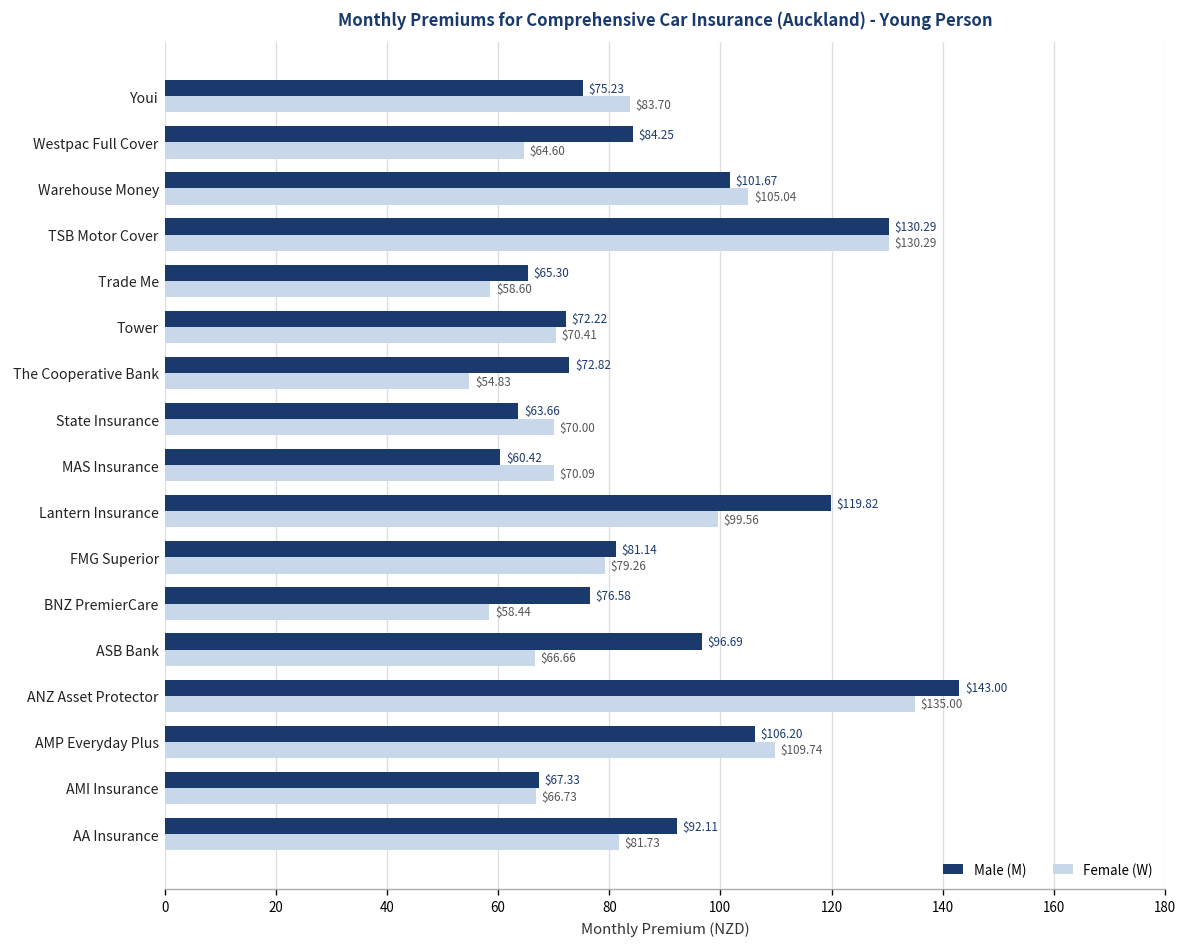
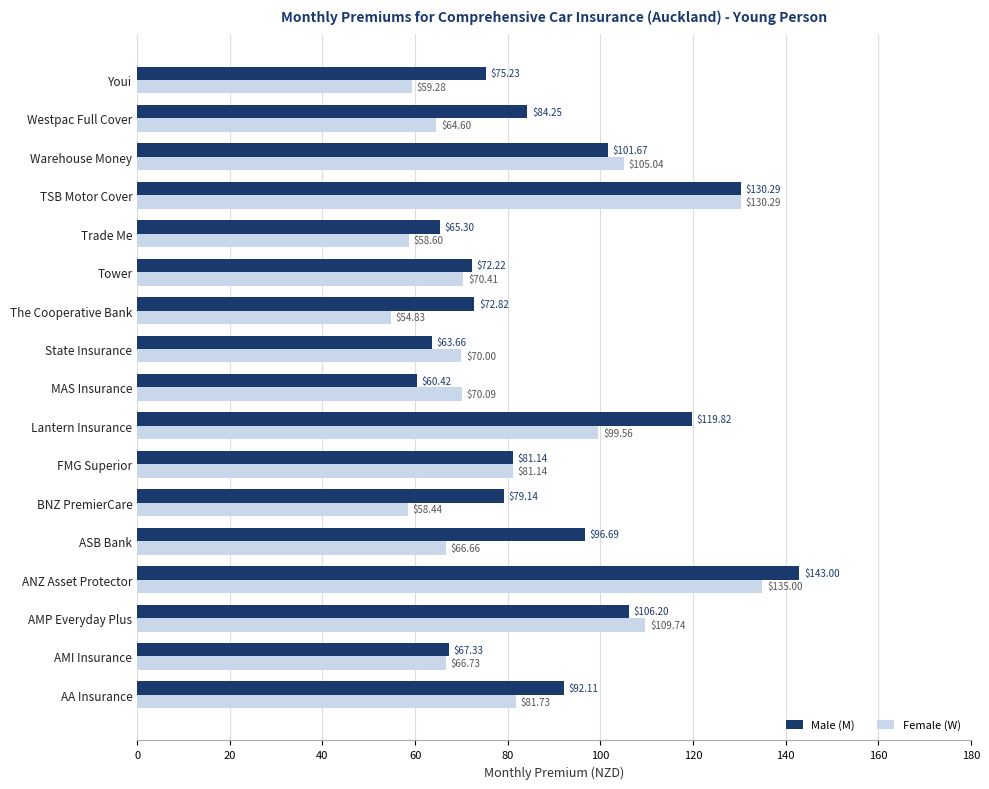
Female (W), Youi: $83.70 -> $59.28
Female (W), FMG Superior: $79.26 -> $81.14
Male (M), BNZ PremierCare: $76.58 -> $79.14
